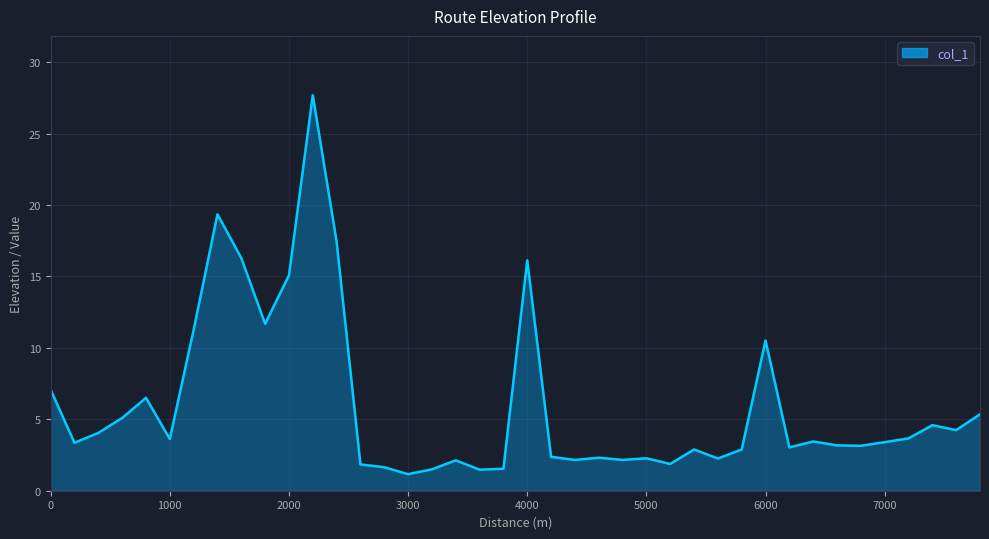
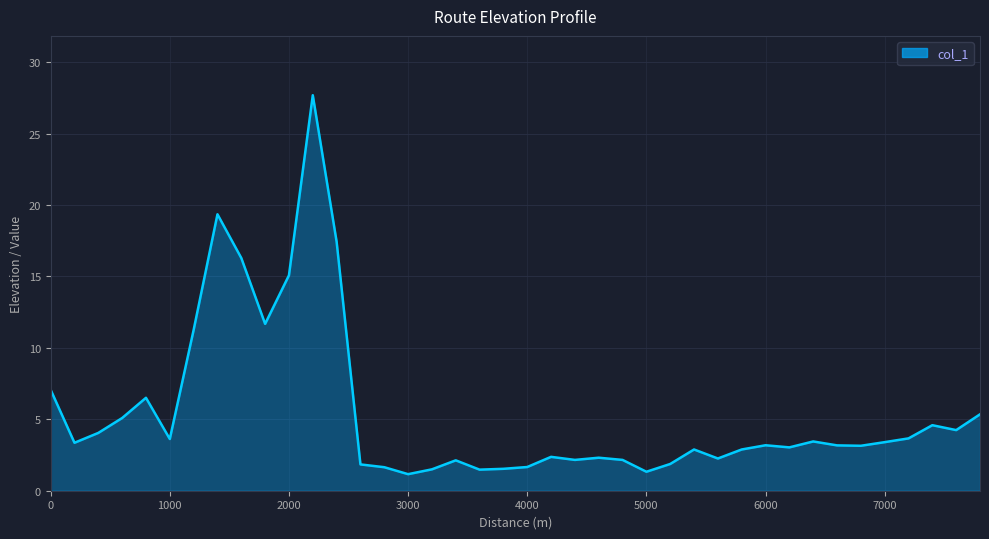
4000: 16.1 -> 1.7
5000: 2.3 -> 1.3
6000: 10.5 -> 3.2
